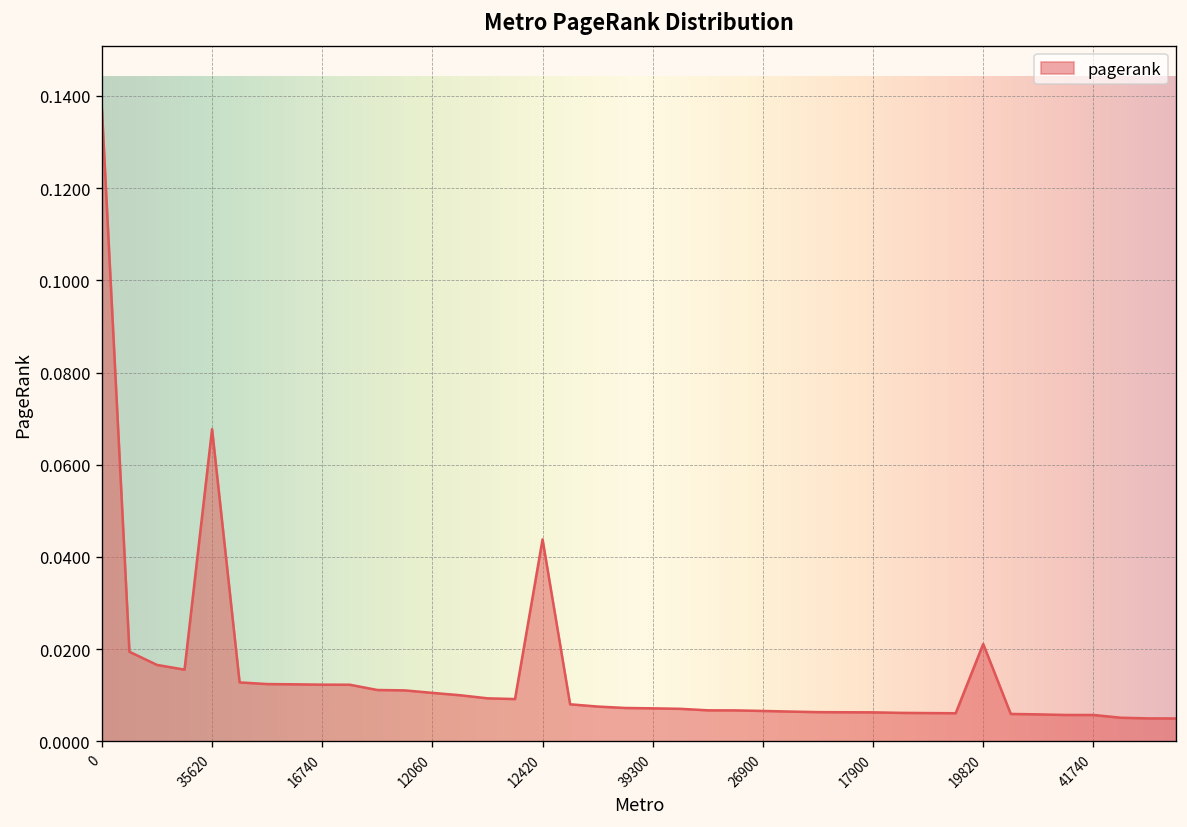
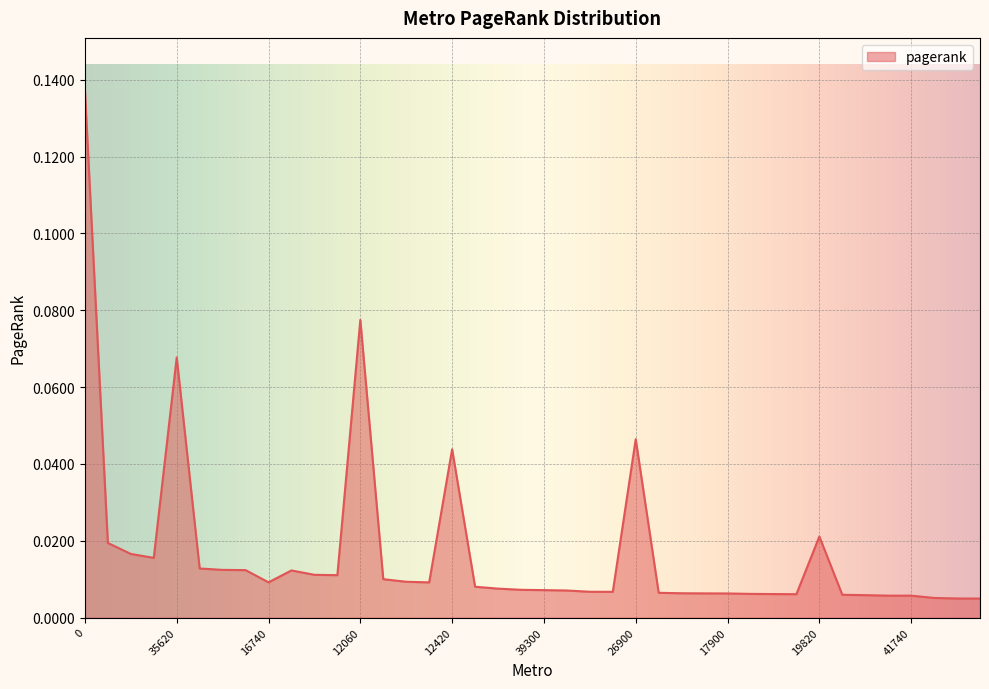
16740: 0.012 -> 0.009
12060: 0.011 -> 0.077
26900: 0.007 -> 0.046
